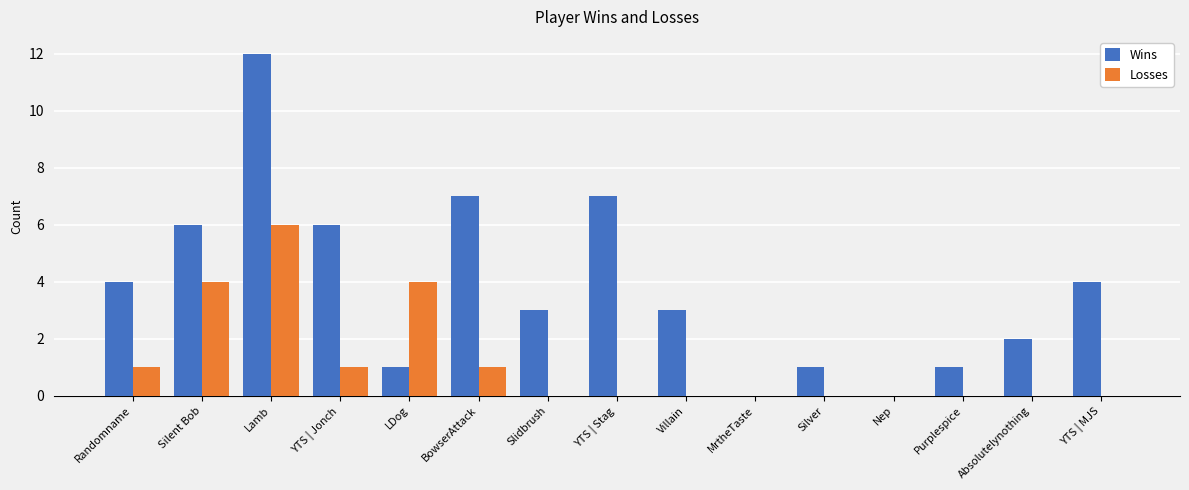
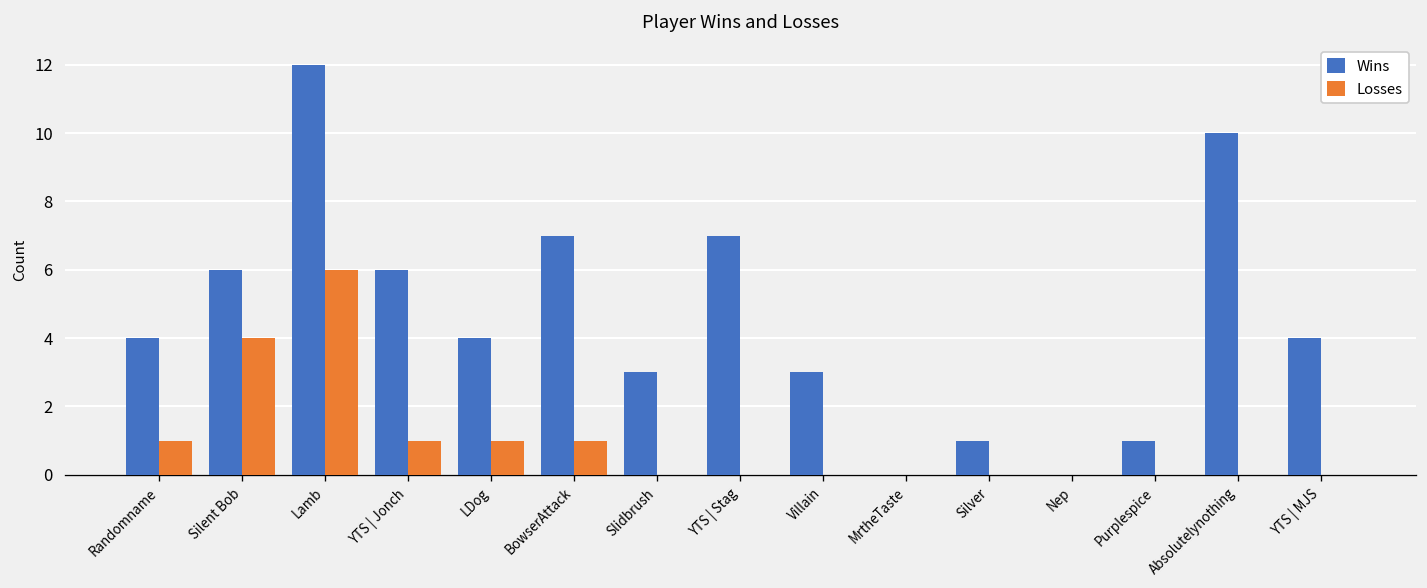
Wins, LDog: 1 -> 4
Losses, LDog: 4 -> 1
Wins, Absolutelynothing: 2 -> 10
